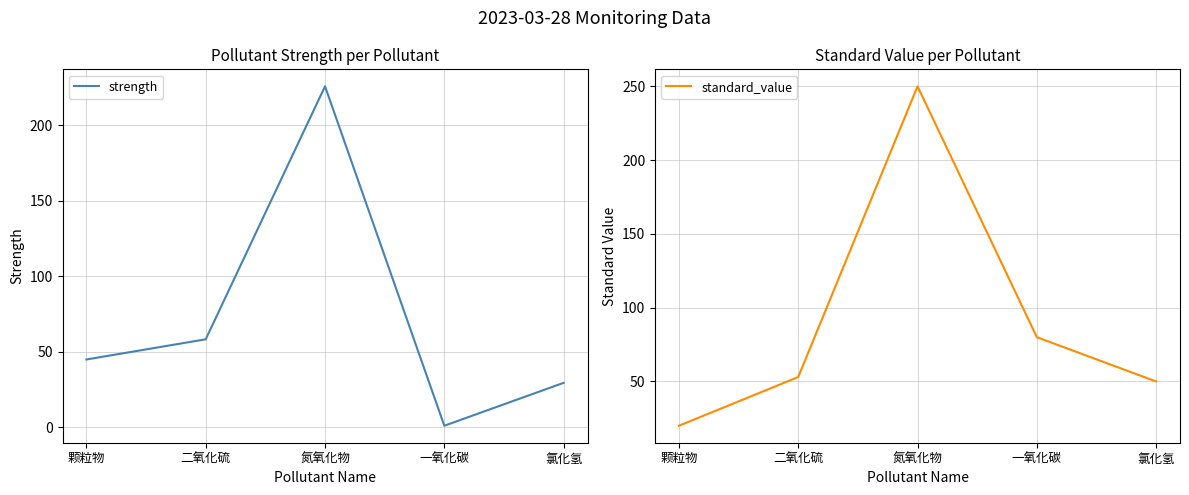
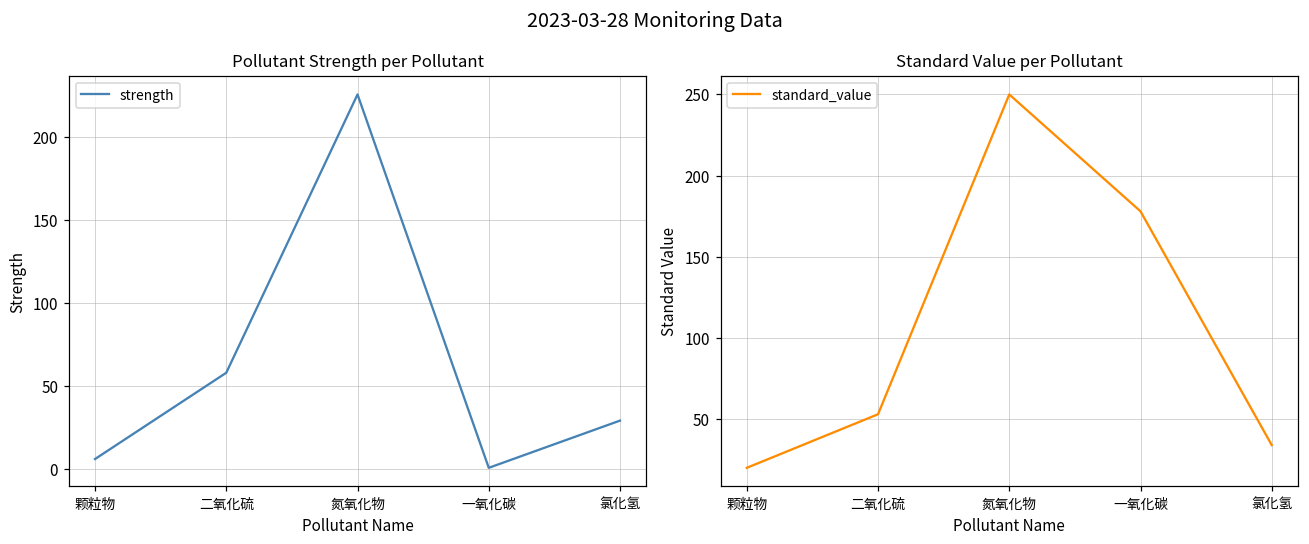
Pollutant Strength per Pollutant, 颗粒物: 45 -> 6
Standard Value per Pollutant, 一氧化碳: 80 -> 178
Standard Value per Pollutant, 氯化氢: 50 -> 34
